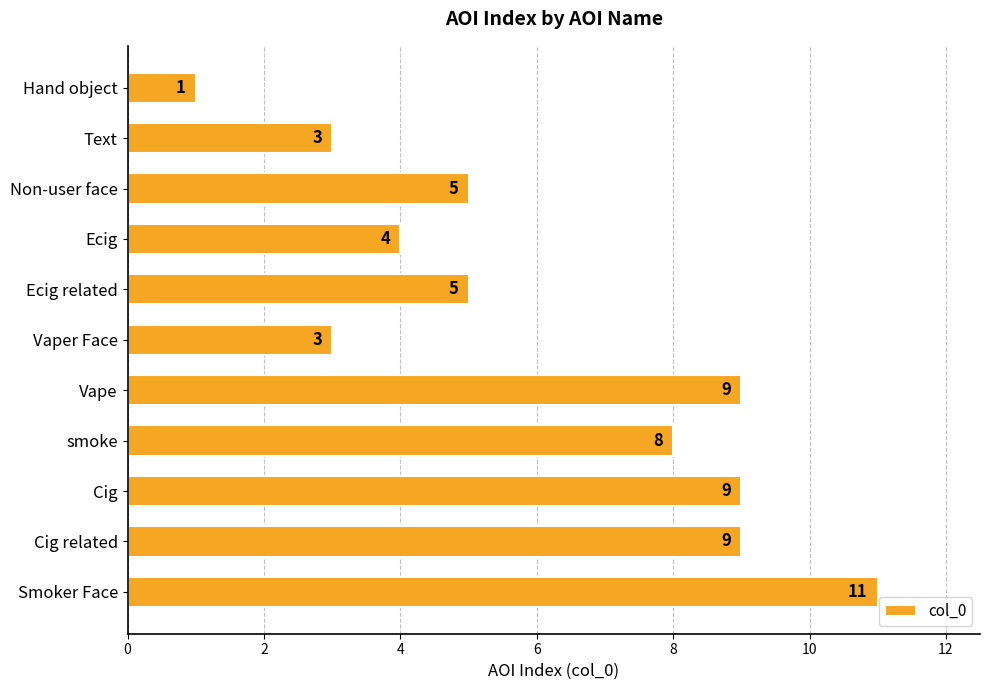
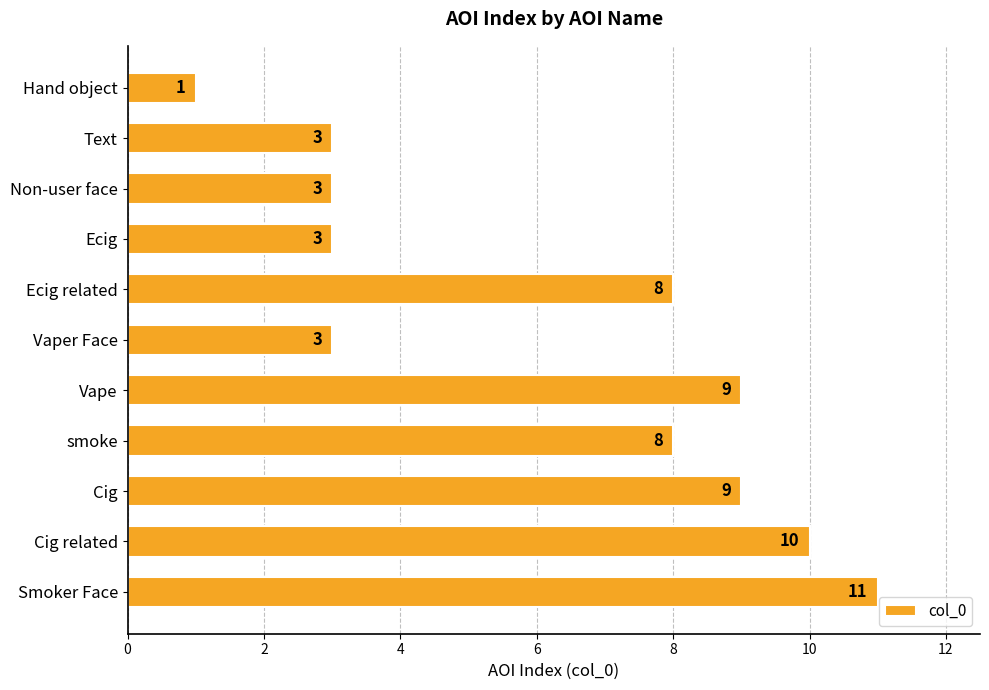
Non-user face: 5 -> 3
Ecig: 4 -> 3
Ecig related: 5 -> 8
Cig related: 9 -> 10
